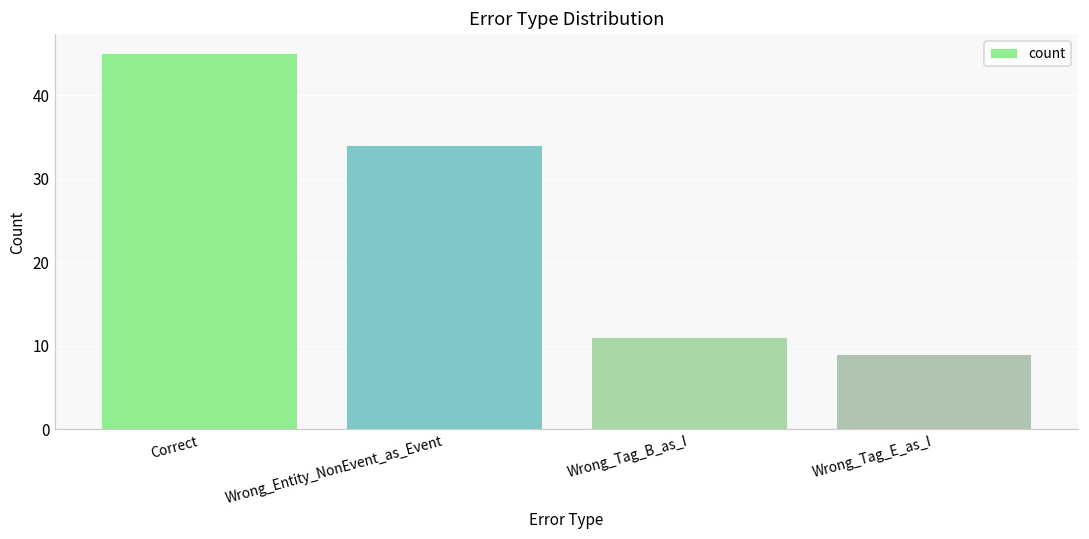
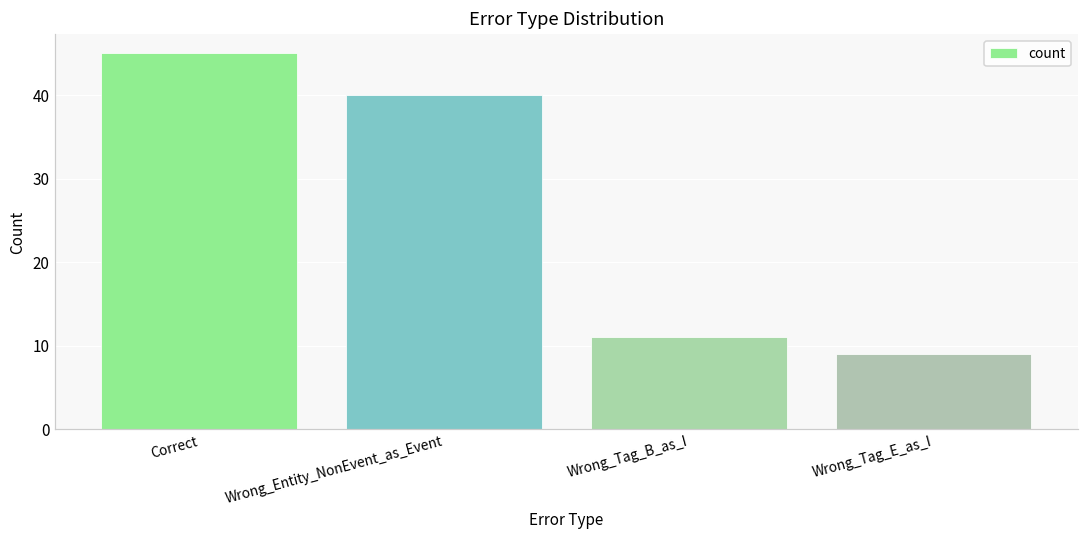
Wrong_Entity_NonEvent_as_Event: 34 -> 40
